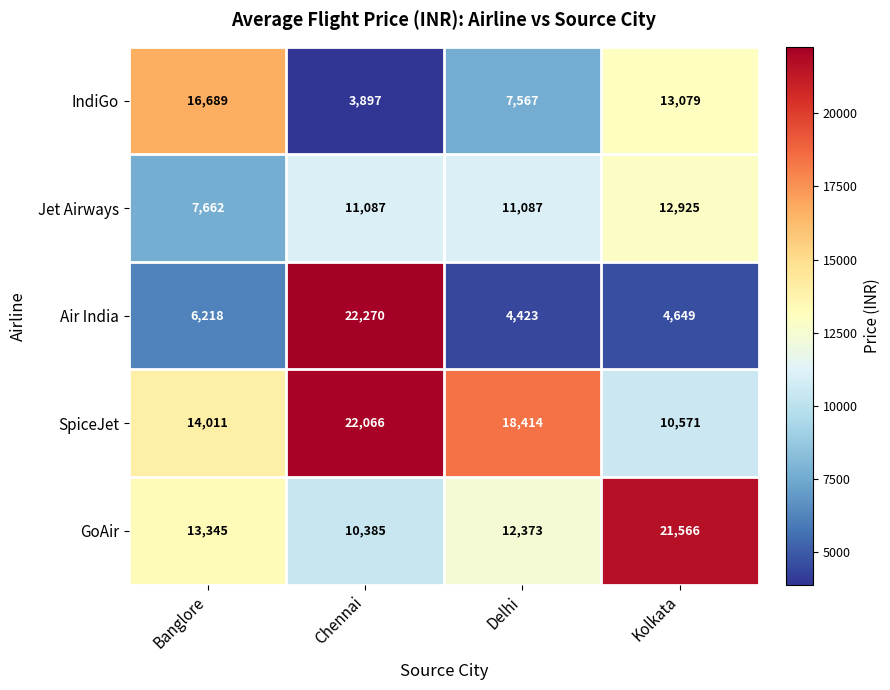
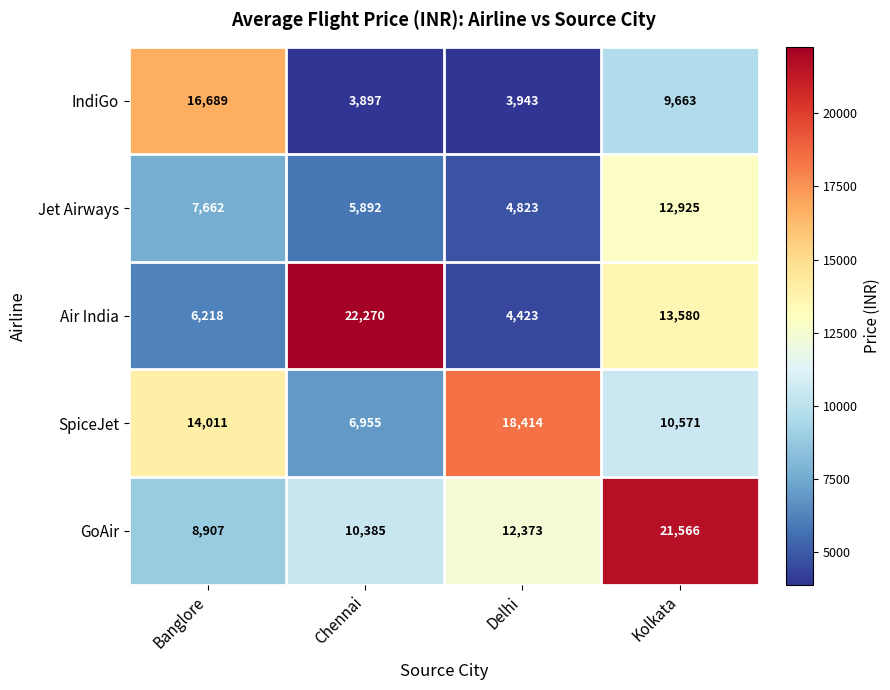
IndiGo, Delhi: 7,567 -> 3,943
IndiGo, Kolkata: 13,079 -> 9,663
Jet Airways, Chennai: 11,087 -> 5,892
Jet Airways, Delhi: 11,087 -> 4,823
Air India, Kolkata: 4,649 -> 13,580
SpiceJet, Chennai: 22,066 -> 6,955
GoAir, Banglore: 13,345 -> 8,907
